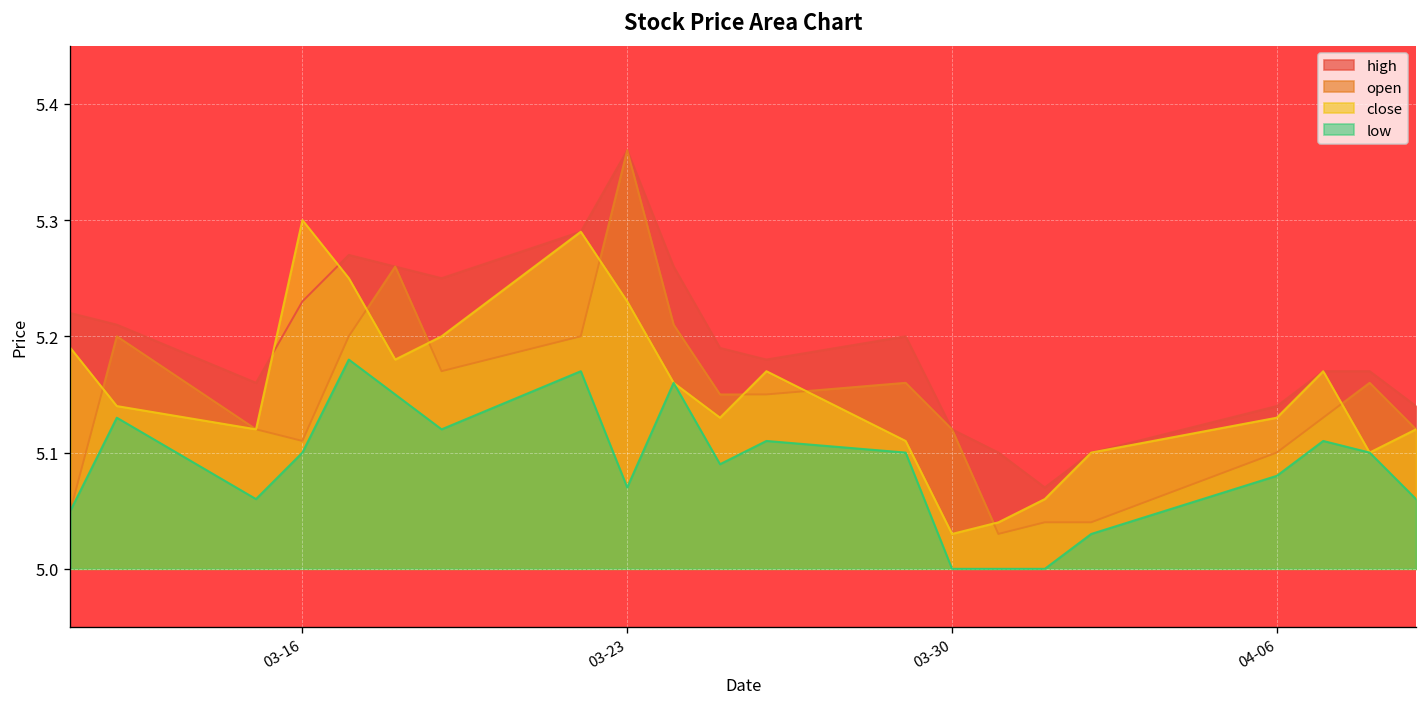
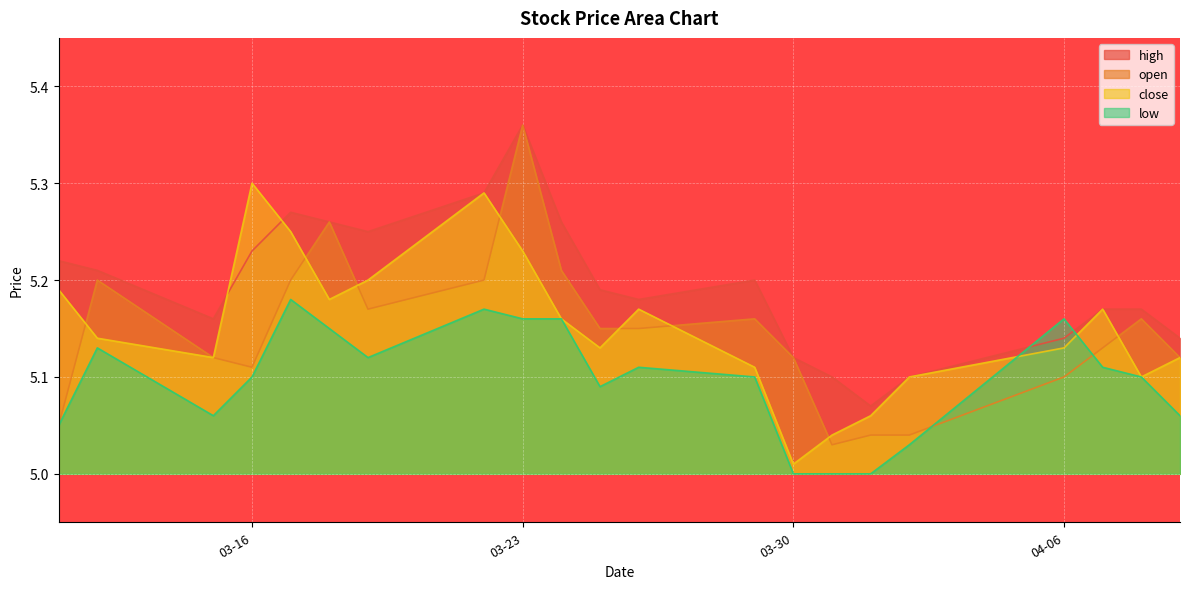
low, 03-23: 5.07 -> 5.16
close, 03-30: 5.03 -> 5.01
low, 04-06: 5.08 -> 5.16
